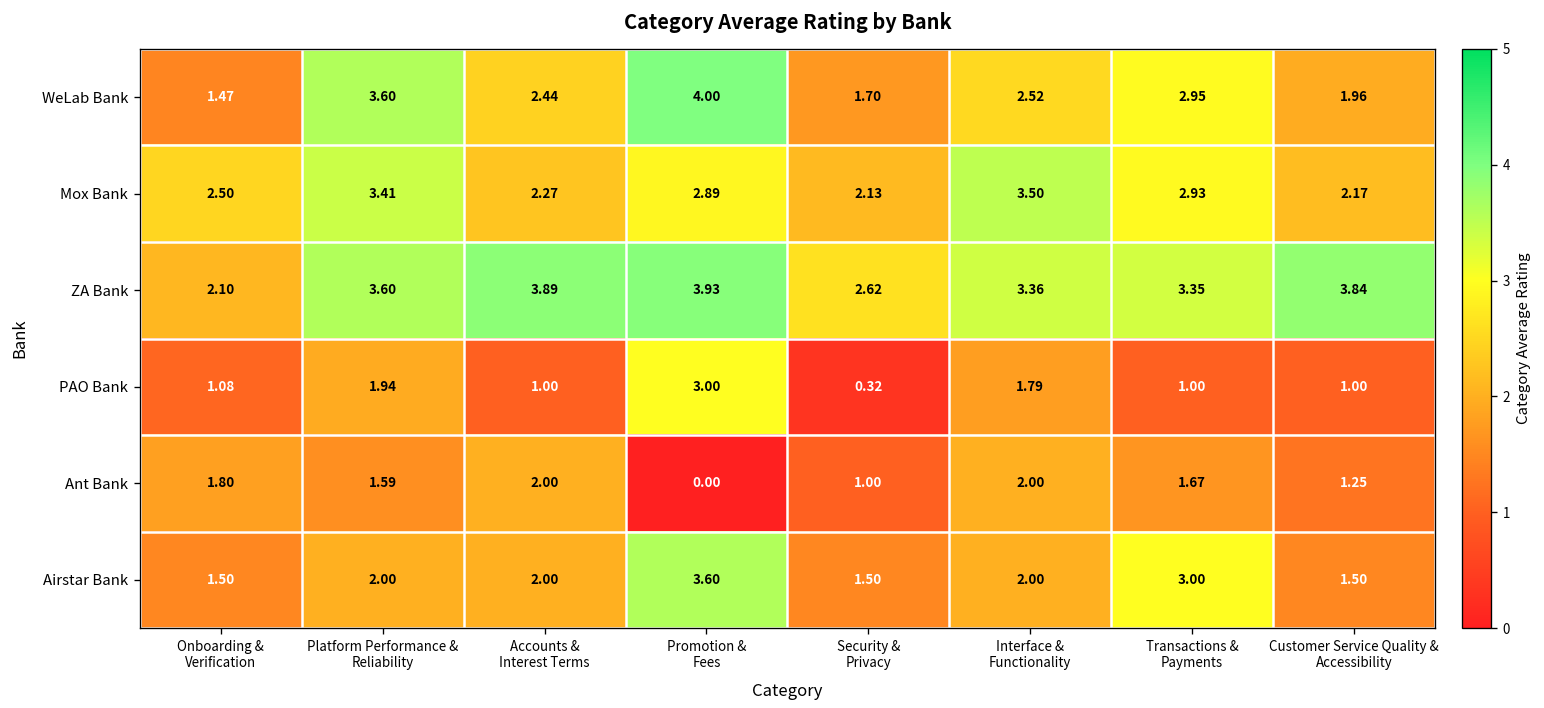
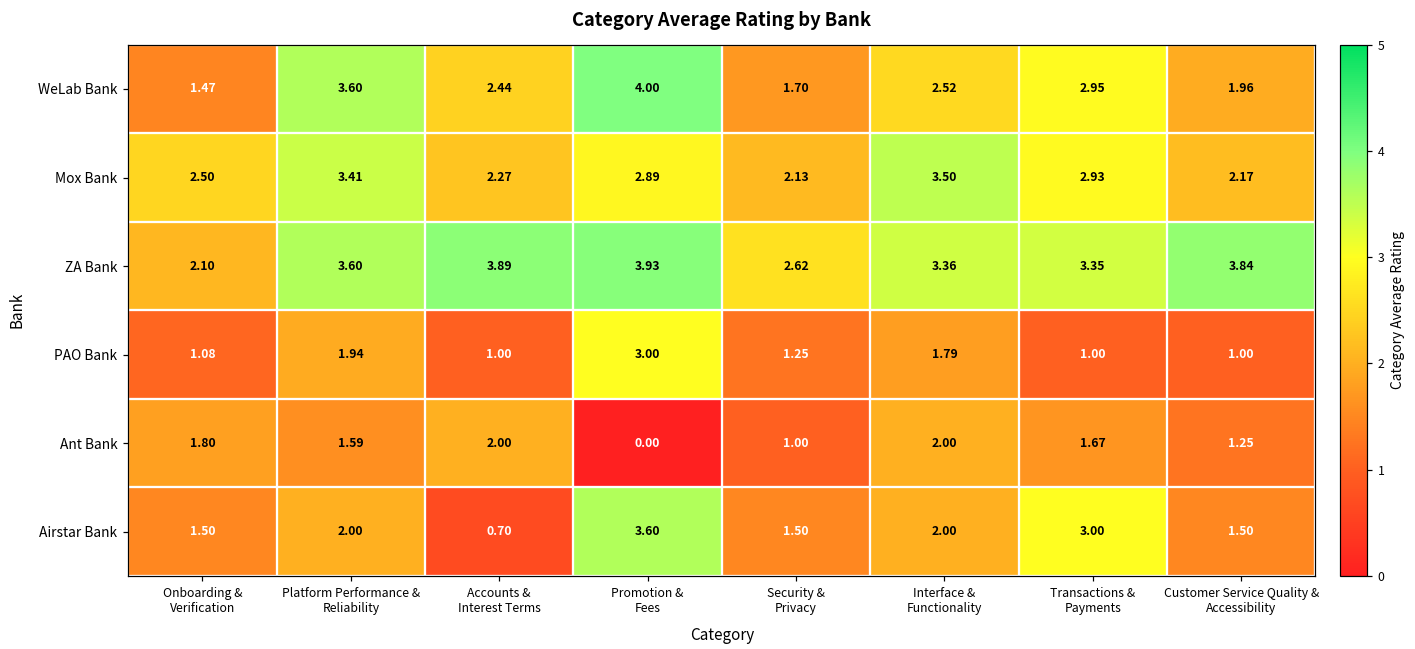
PAO Bank, Security & Privacy: 0.32 -> 1.25
Airstar Bank, Accounts & Interest Terms: 2.00 -> 0.70
